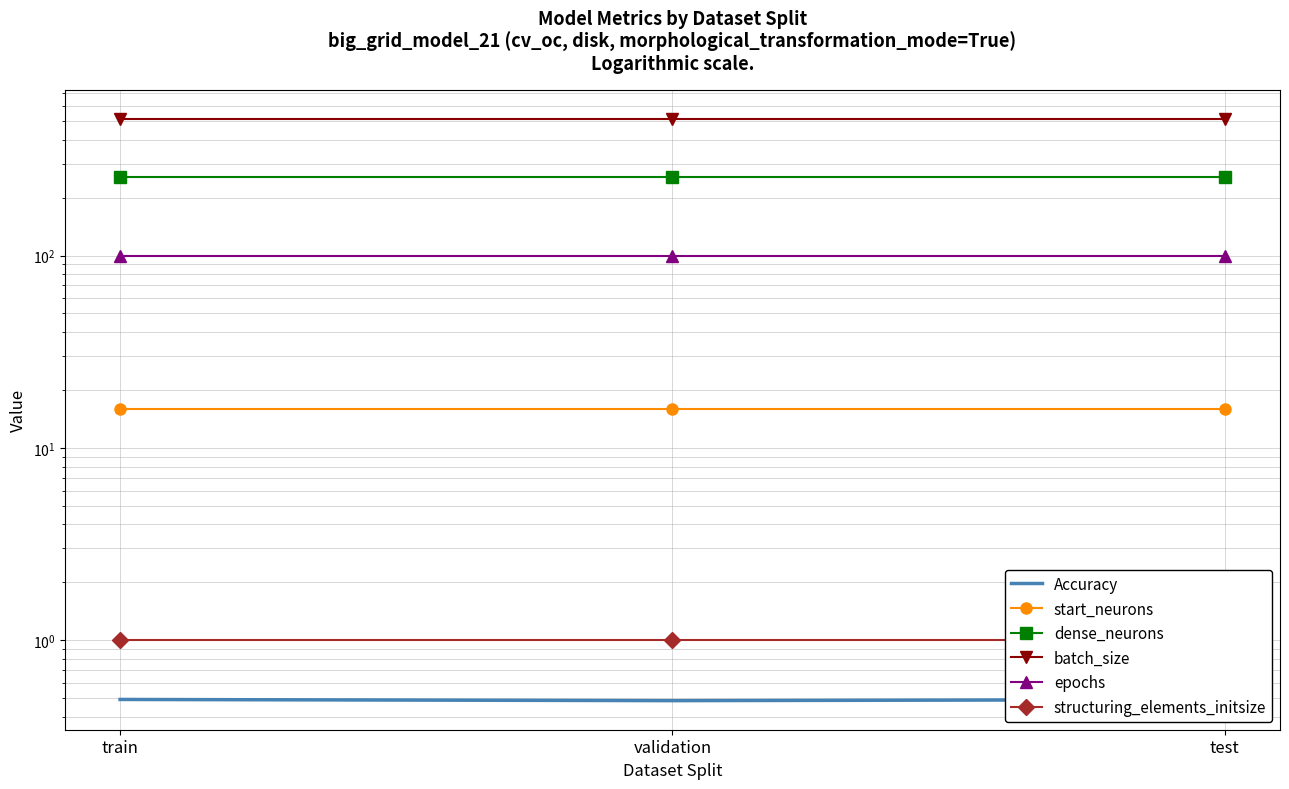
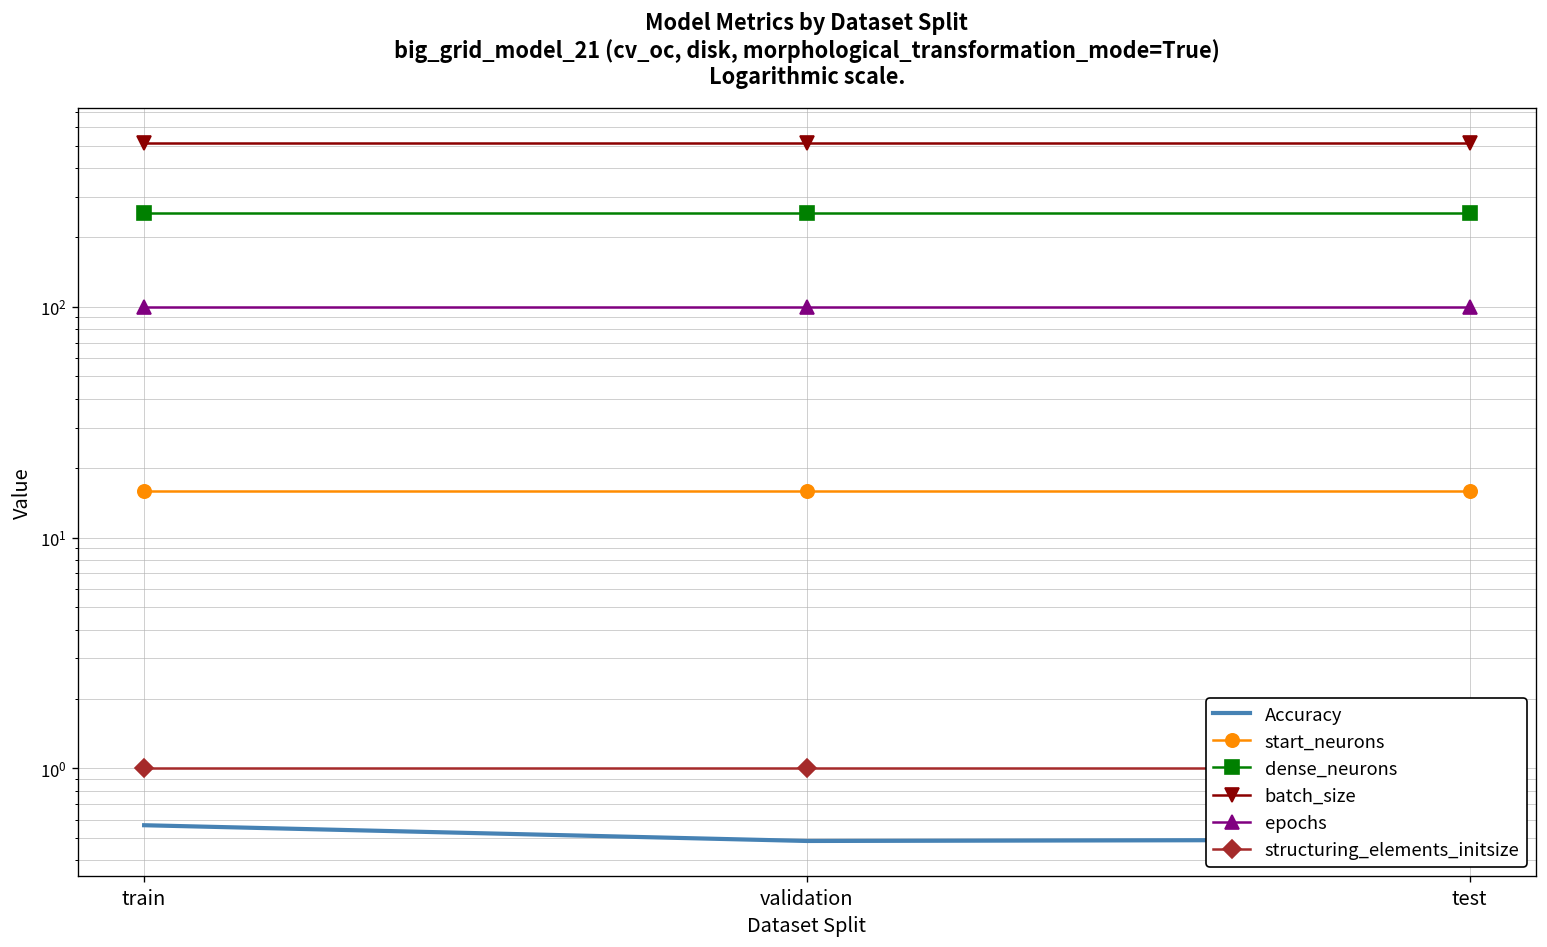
Accuracy, train: 0.49 -> 0.57
